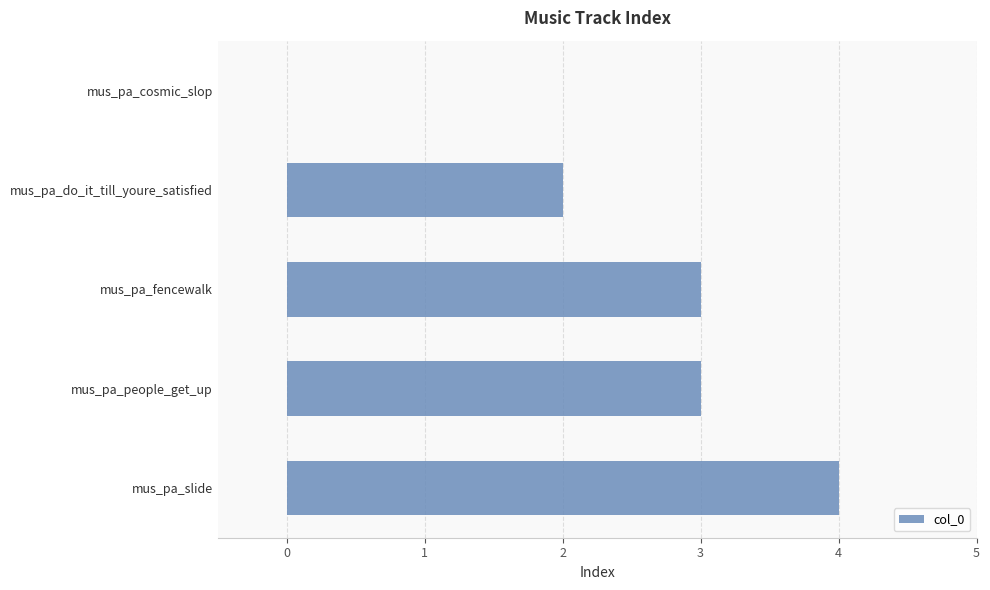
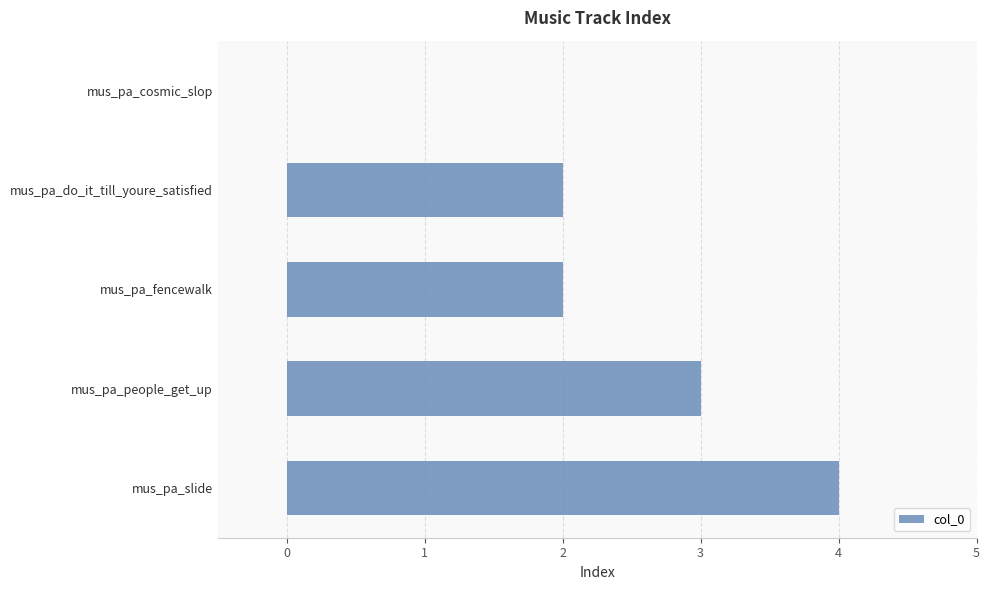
mus_pa_fencewalk: 3 -> 2
